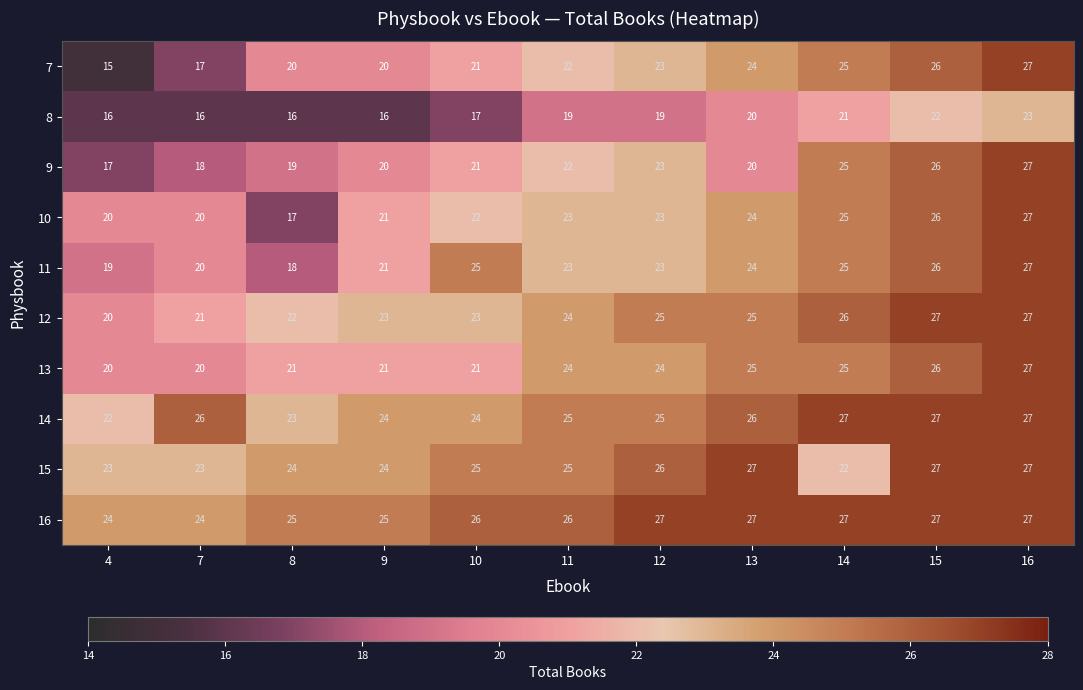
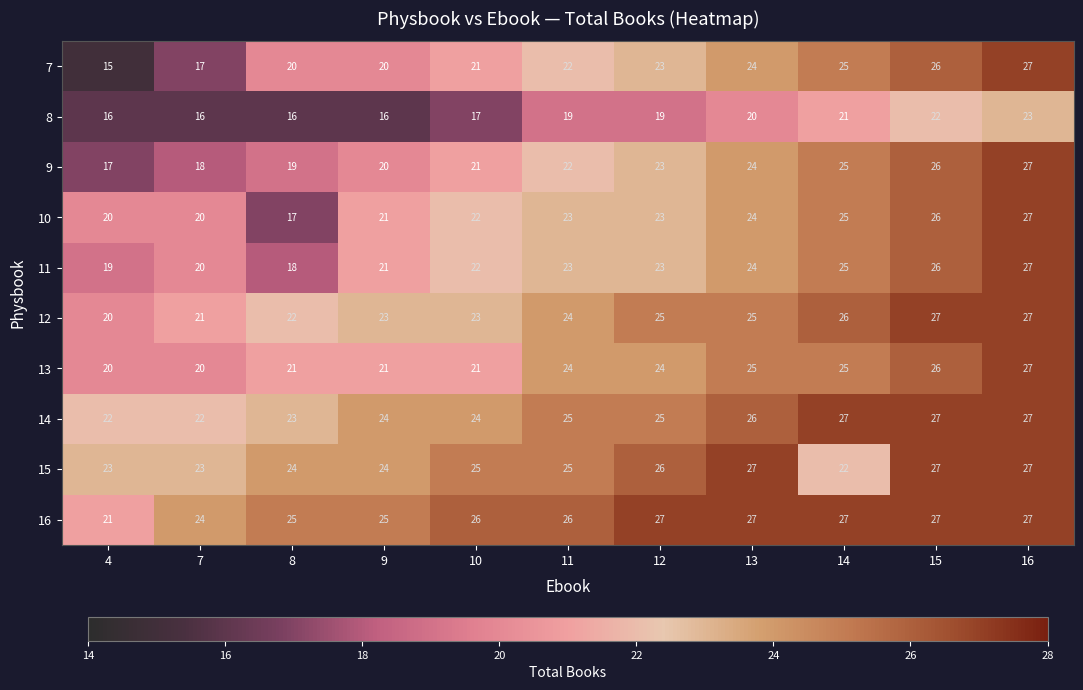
9, 13: 20 -> 24
11, 10: 25 -> 22
14, 7: 26 -> 22
16, 4: 24 -> 21
